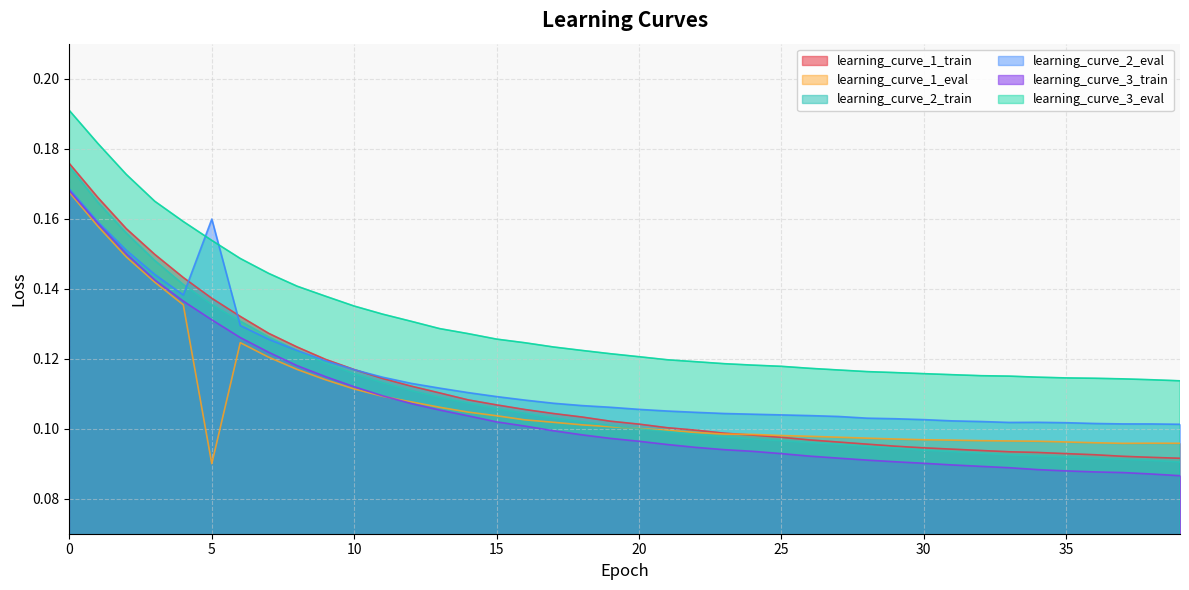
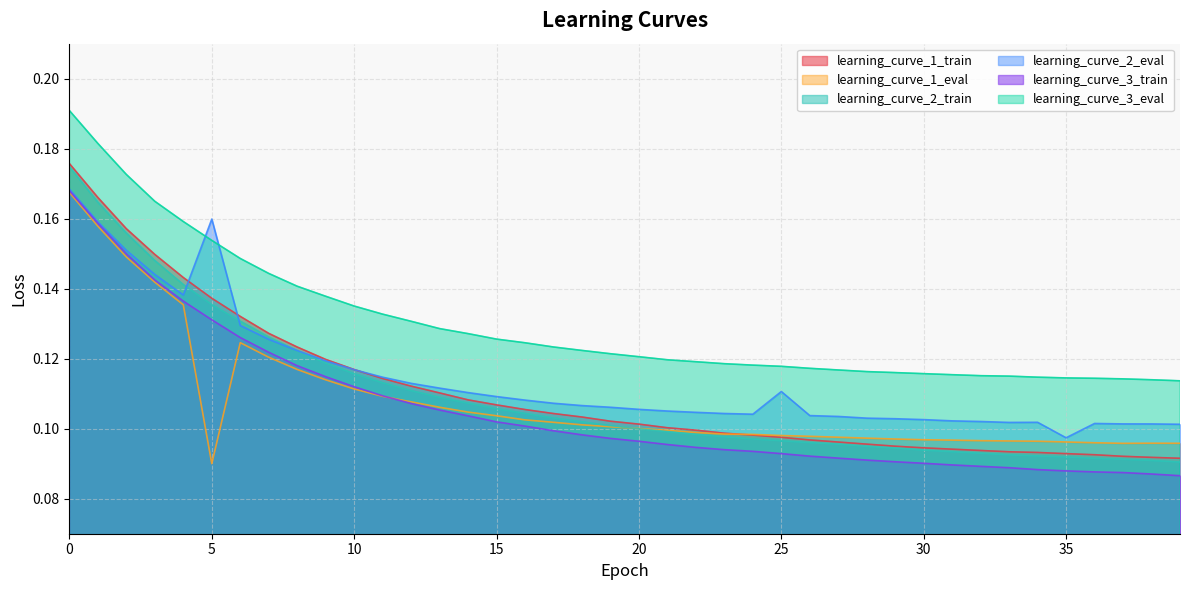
learning_curve_2_eval, 25: 0.104 -> 0.111
learning_curve_2_eval, 35: 0.102 -> 0.097
